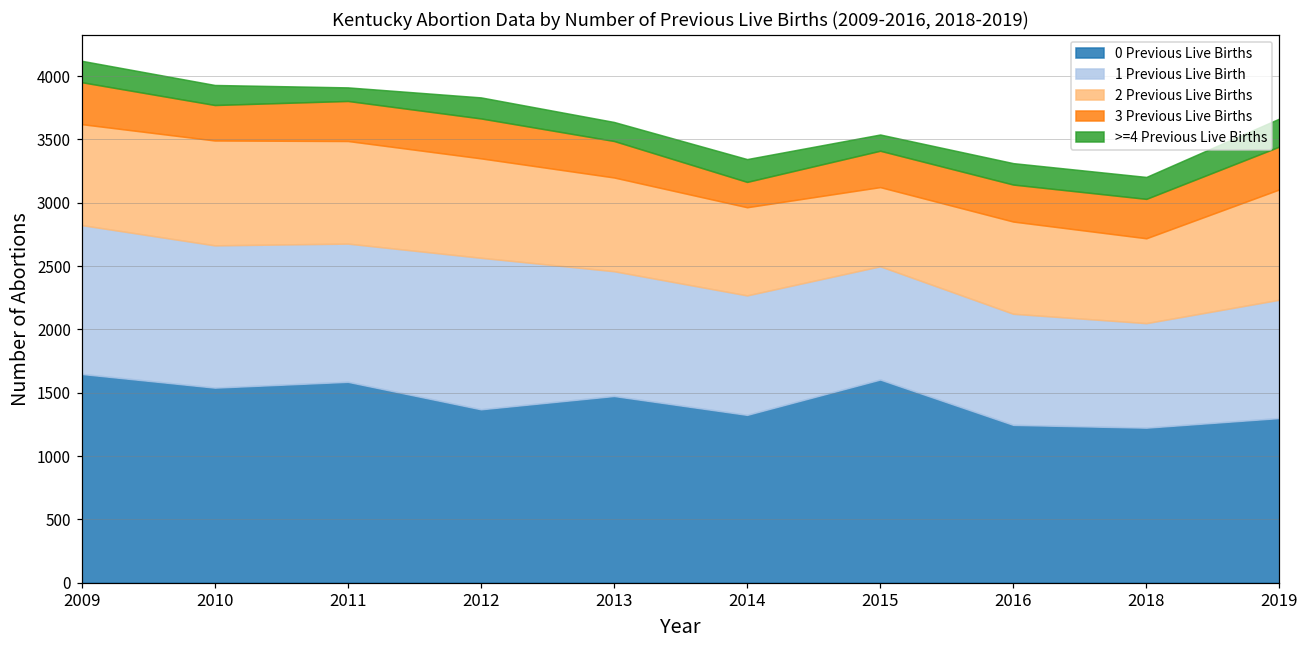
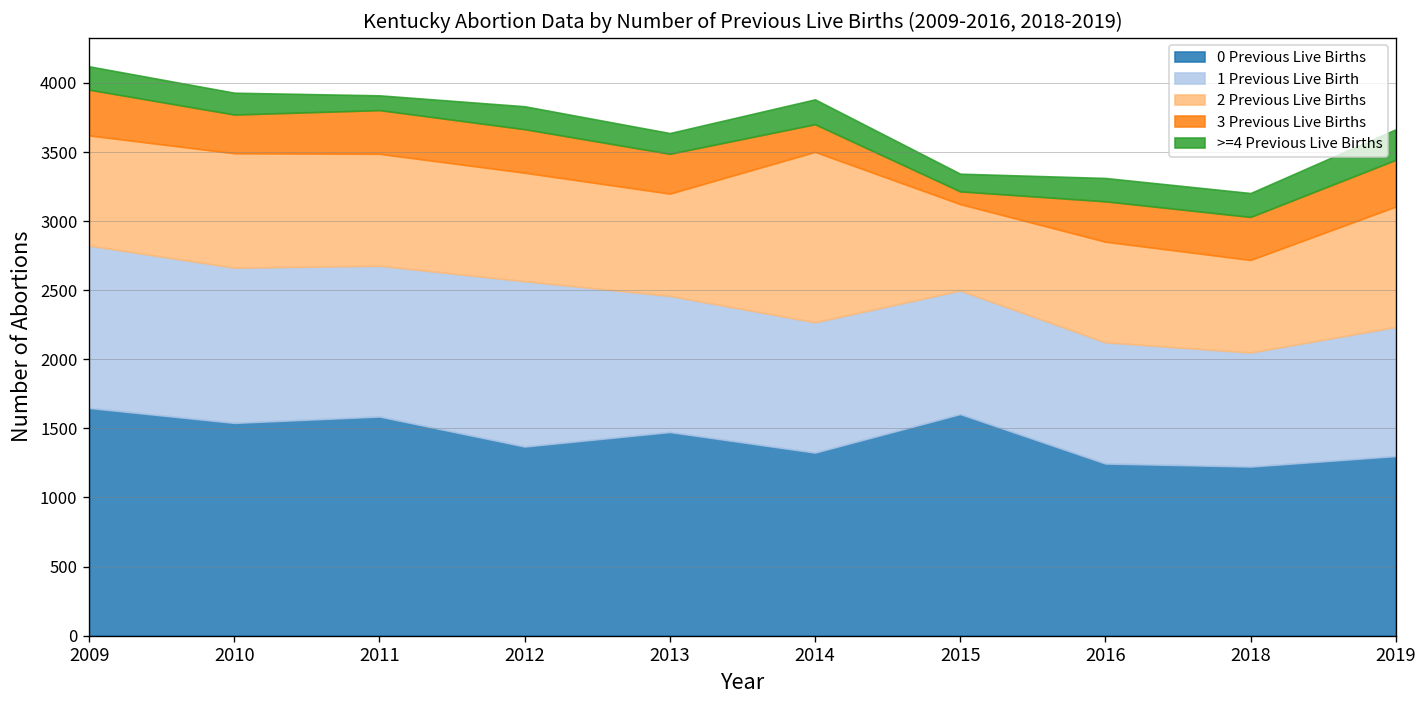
2 Previous Live Births, 2014: 700 -> 1230
3 Previous Live Births, 2015: 290 -> 90
